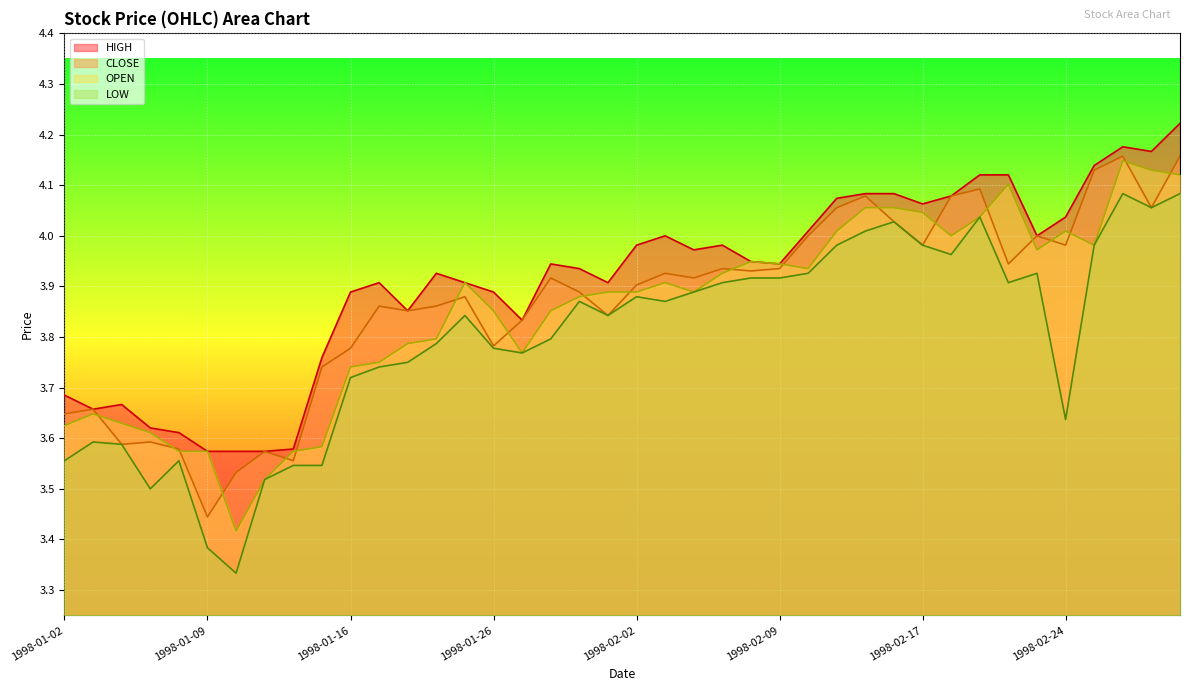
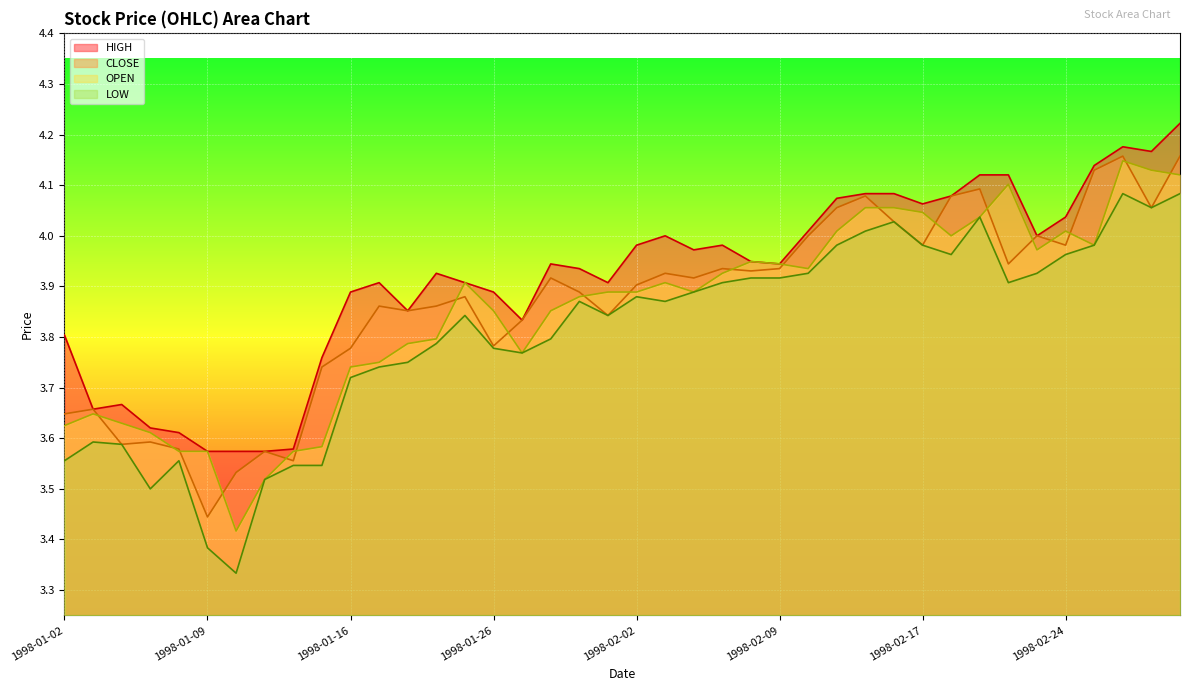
HIGH, 1998-01-02: 3.69 -> 3.80
LOW, 1998-02-24: 3.64 -> 3.96
